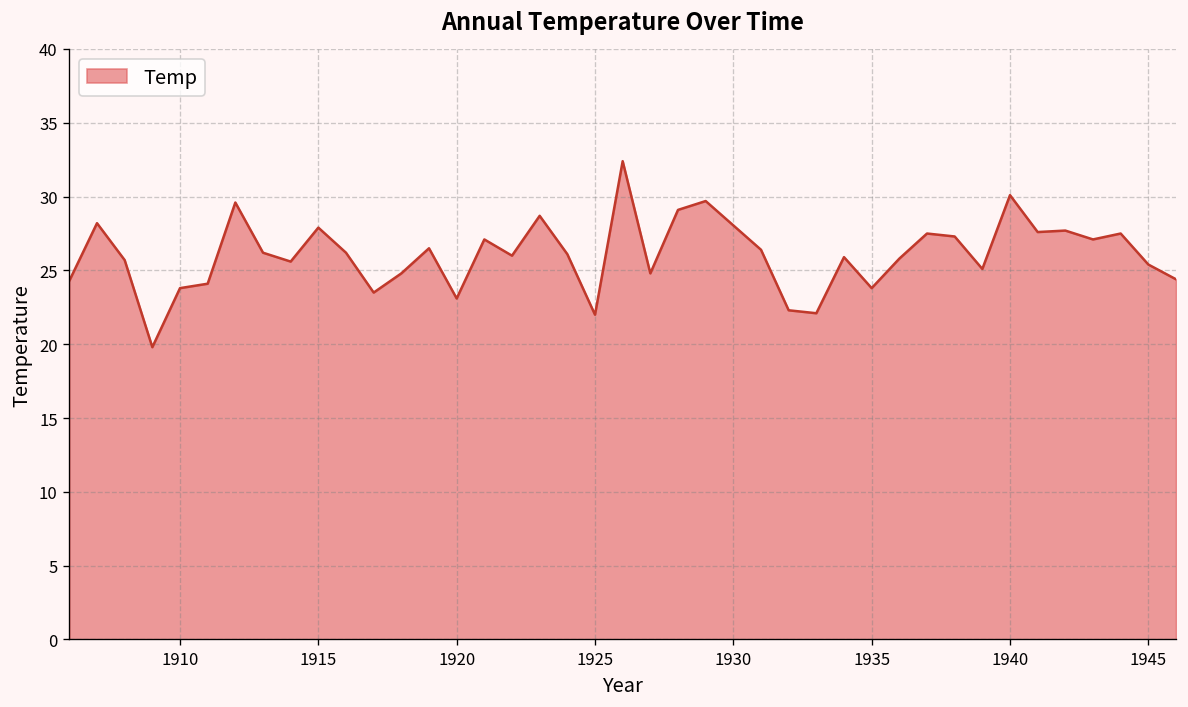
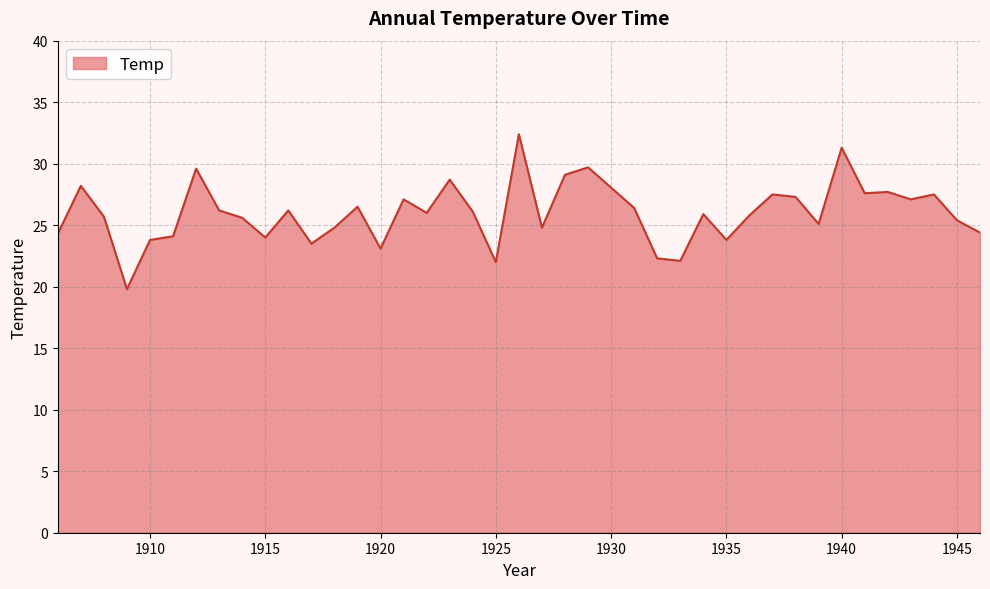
1915: 27.9 -> 24.0
1940: 30.1 -> 31.3
